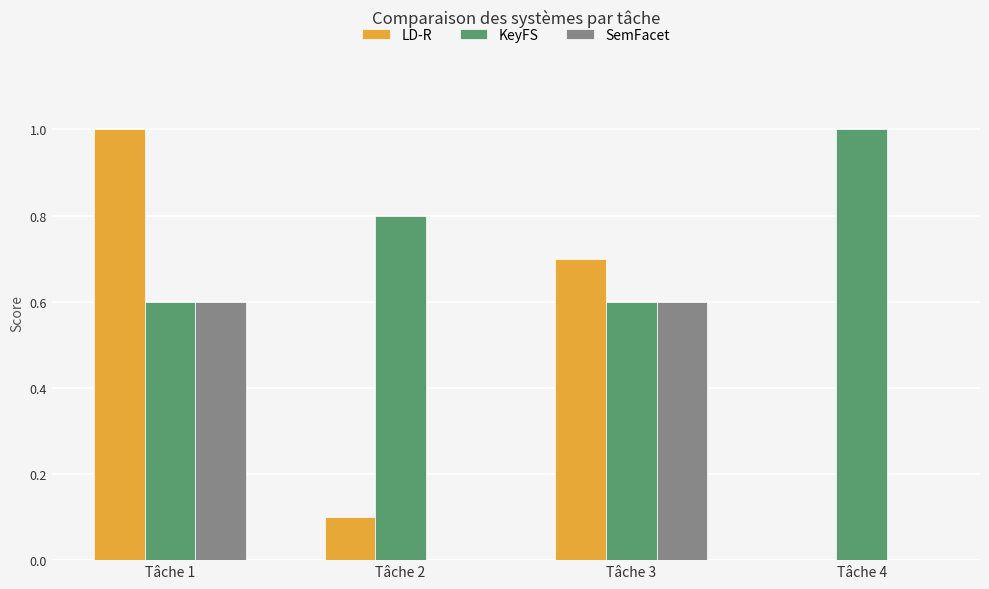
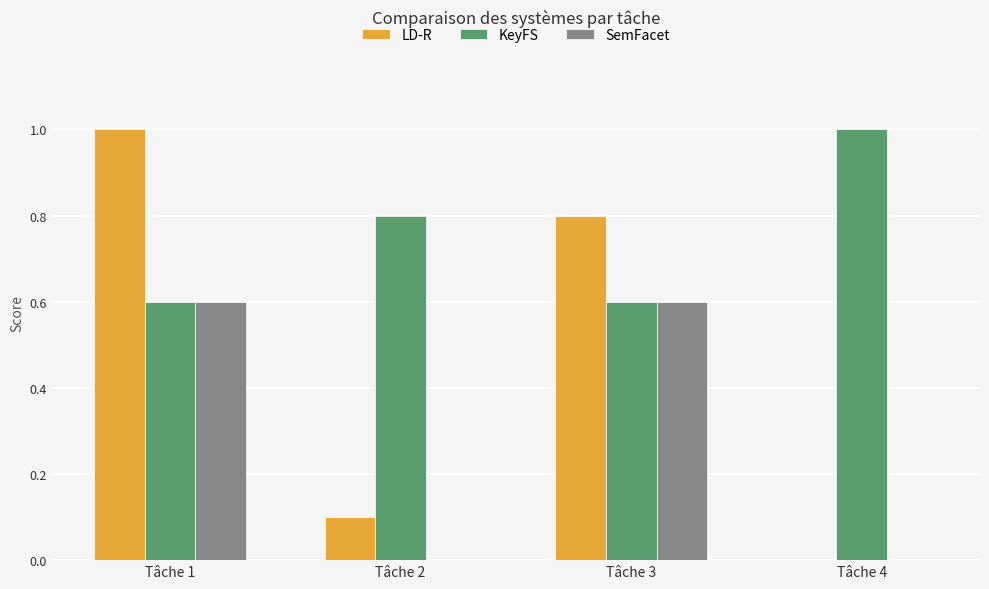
LD-R, Tâche 3: 0.7 -> 0.8
